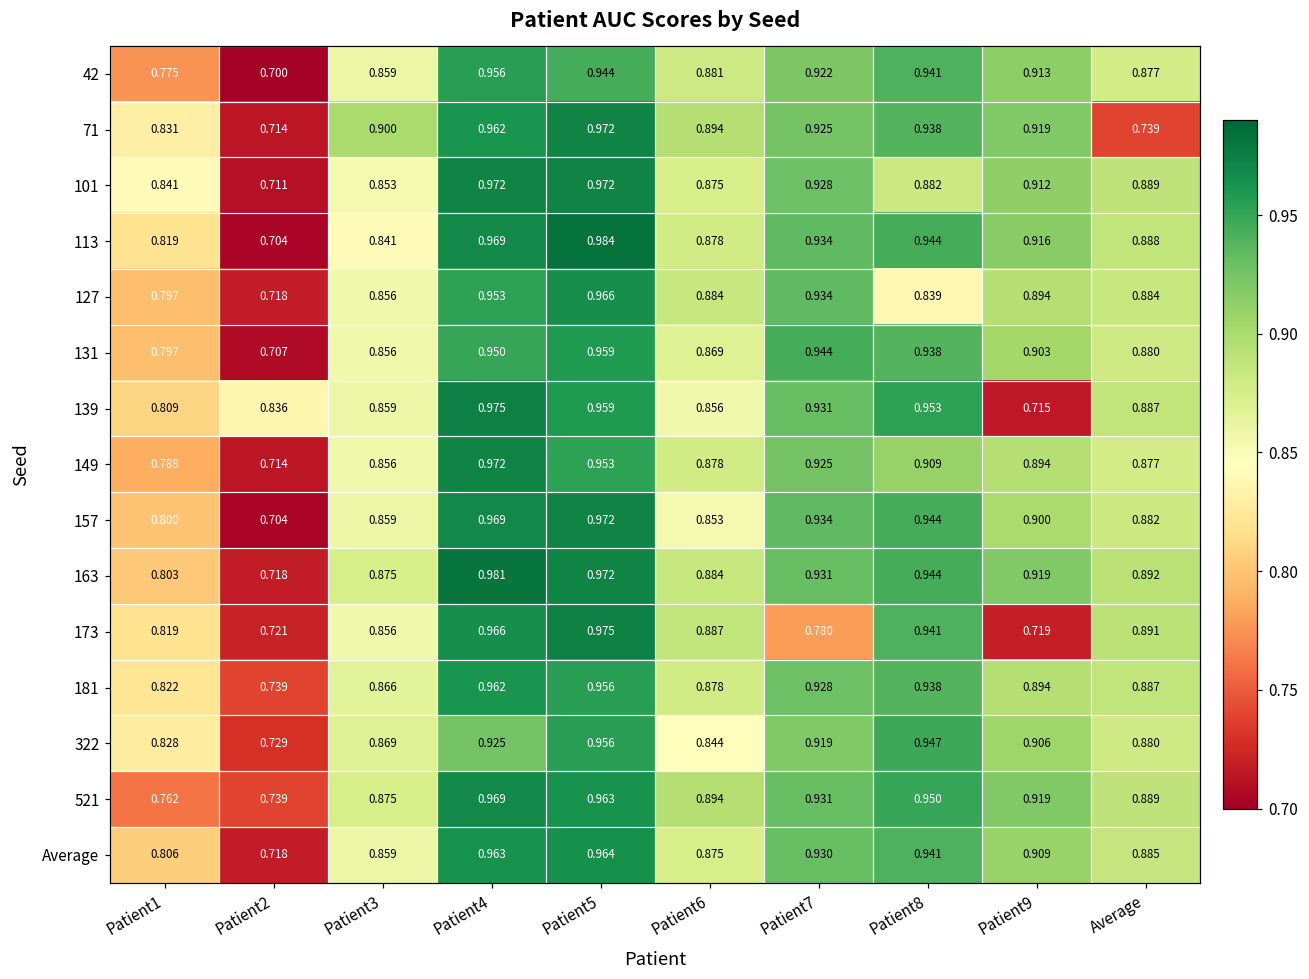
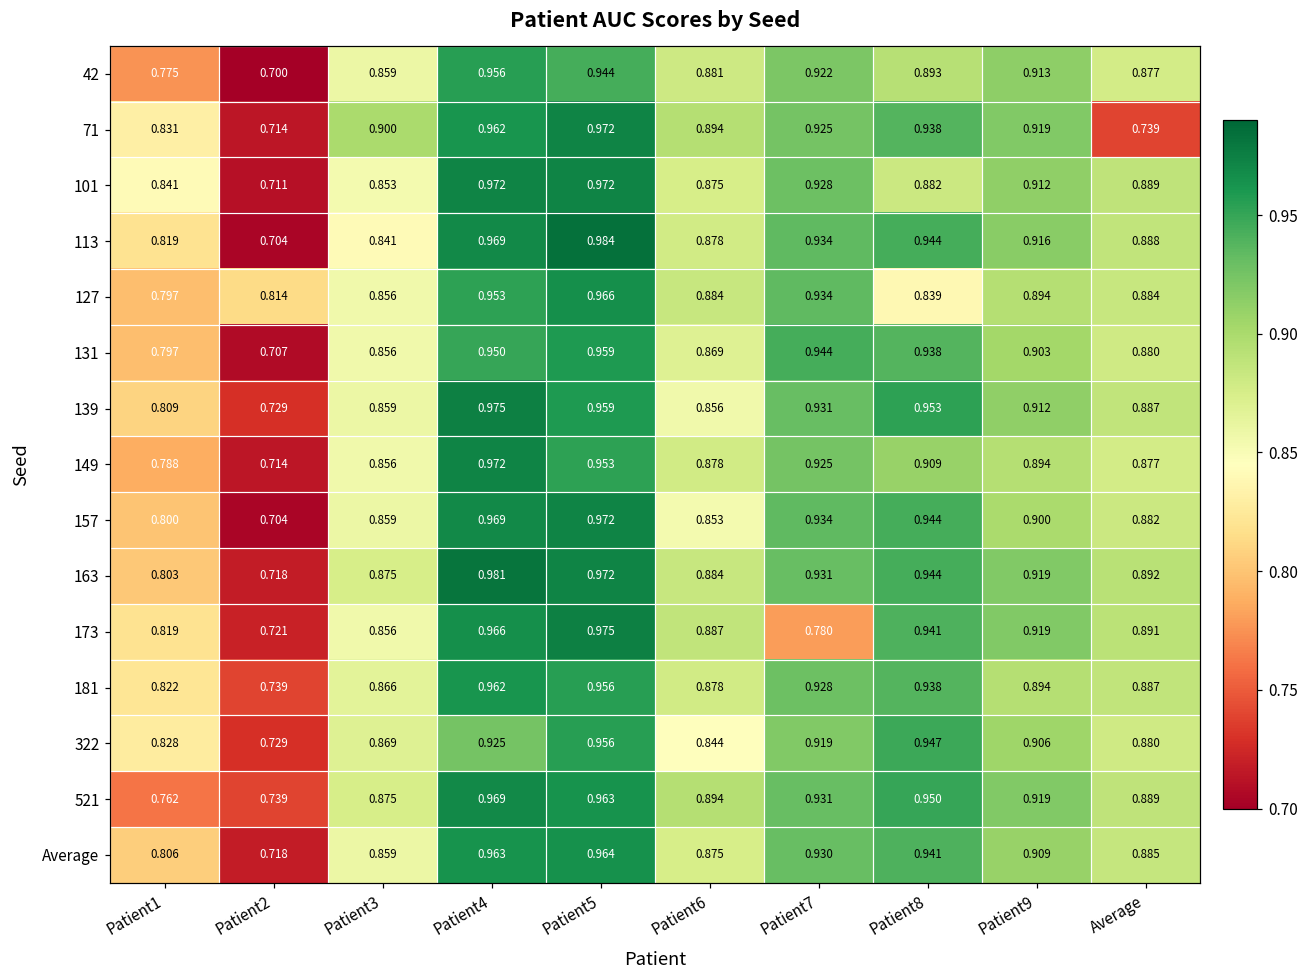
42, Patient8: 0.941 -> 0.893
127, Patient2: 0.718 -> 0.814
139, Patient2: 0.836 -> 0.729
139, Patient9: 0.715 -> 0.912
173, Patient9: 0.719 -> 0.919
